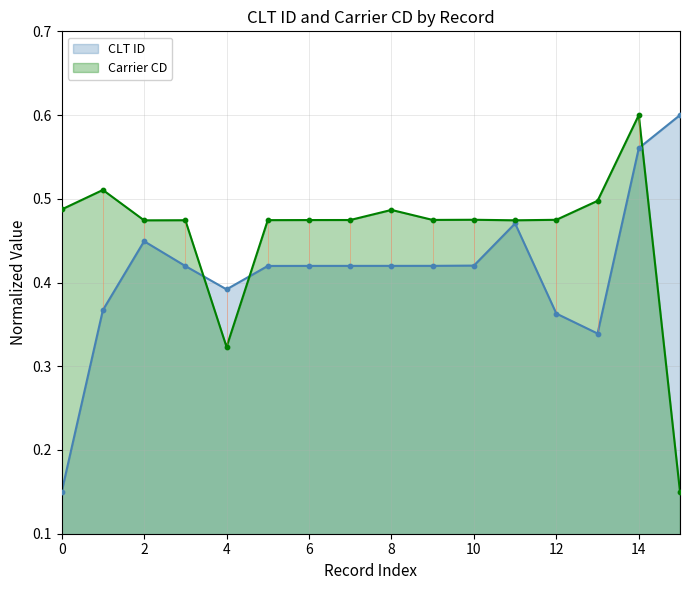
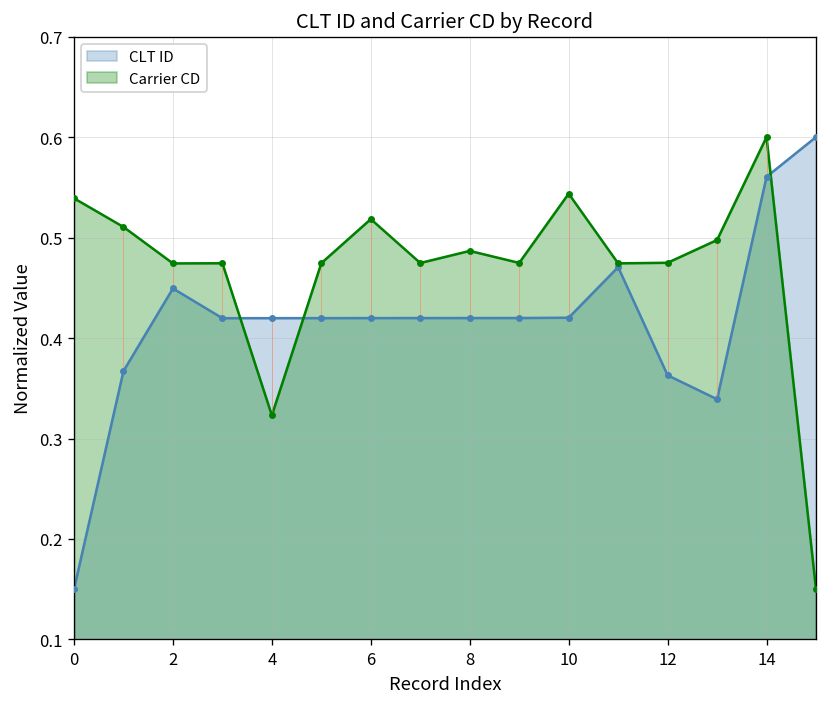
Carrier CD, 0: 0.49 -> 0.54
CLT ID, 4: 0.39 -> 0.42
Carrier CD, 6: 0.47 -> 0.52
Carrier CD, 10: 0.47 -> 0.54
